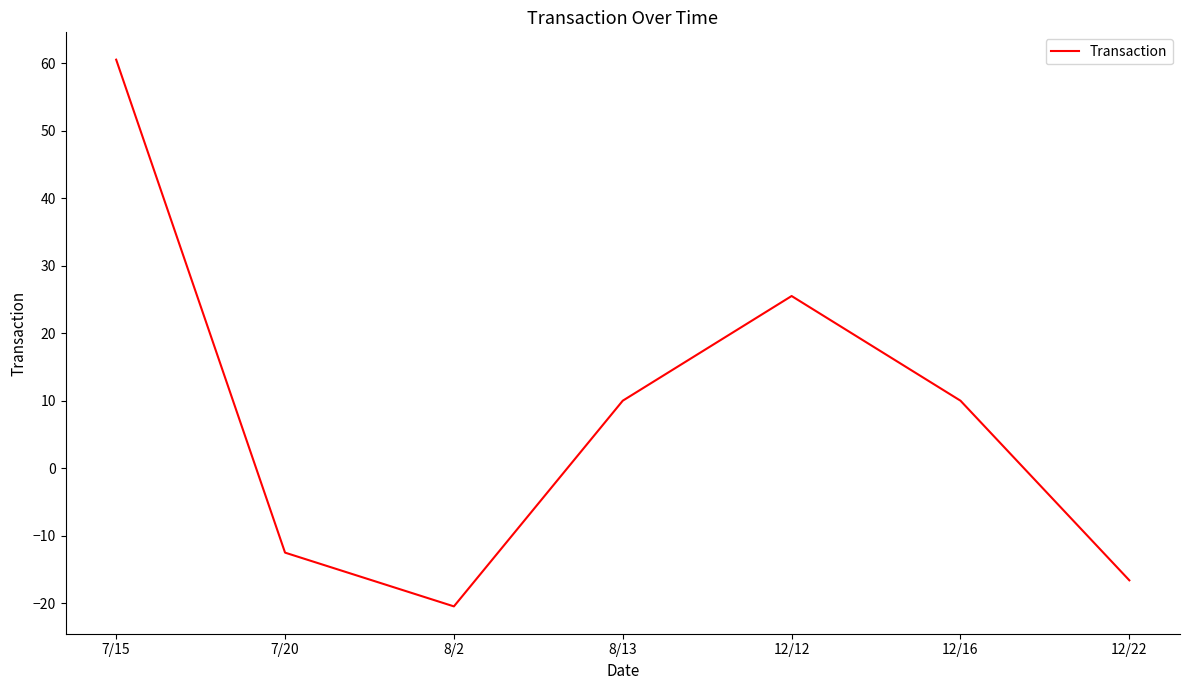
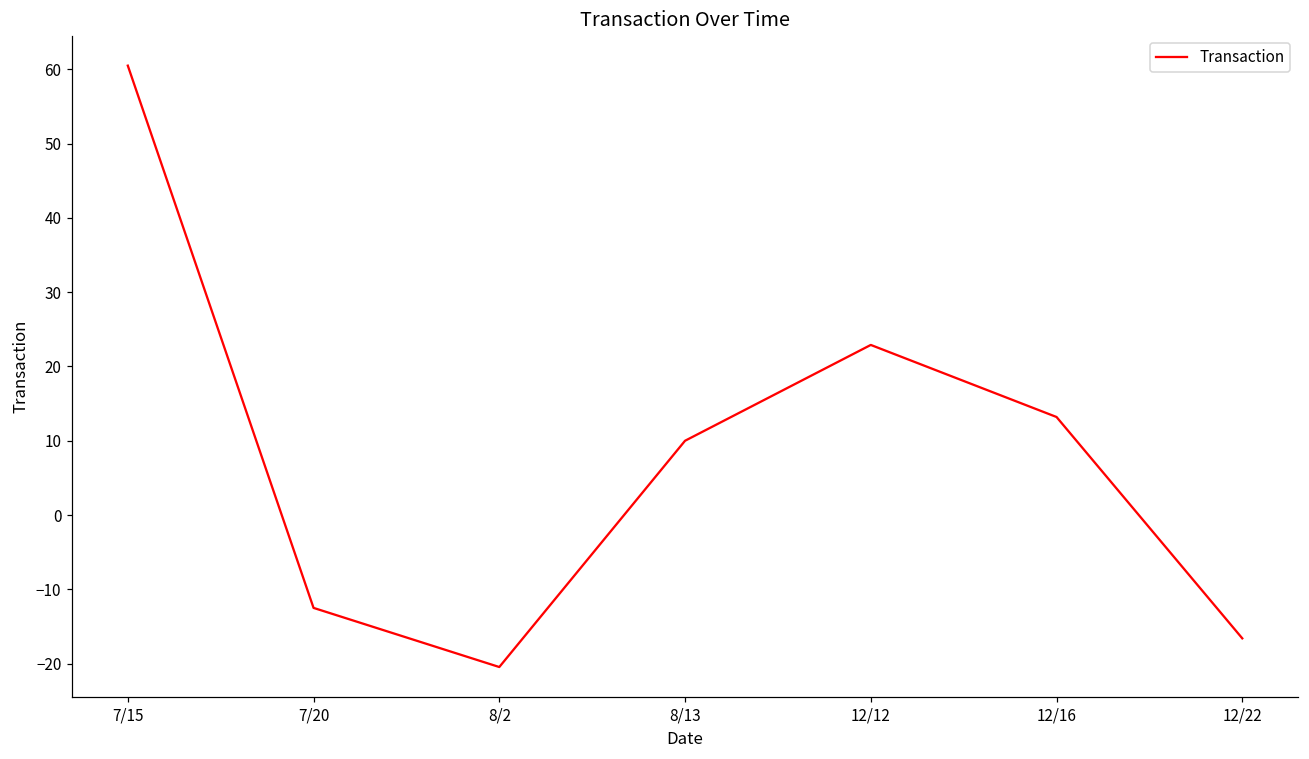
12/12: 26 -> 23
12/16: 10 -> 13
